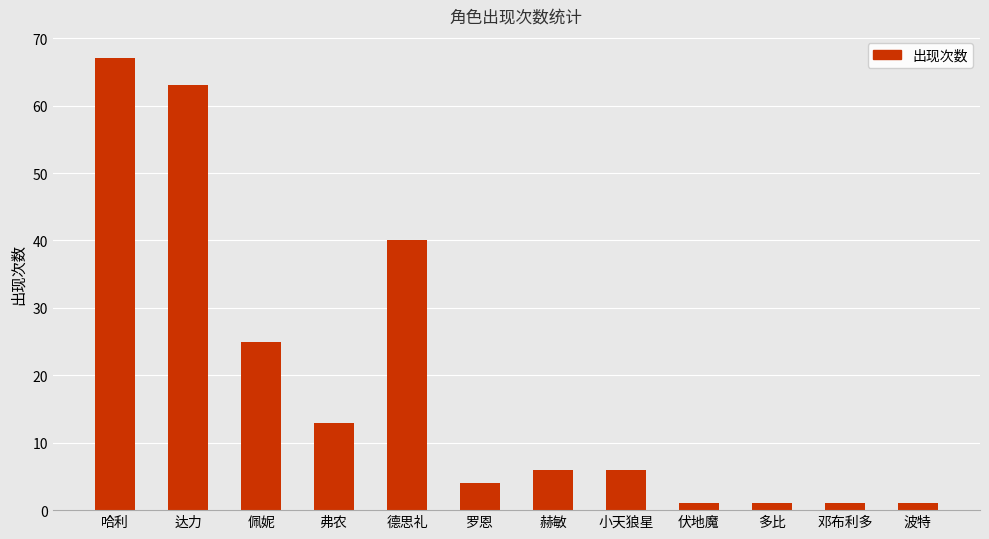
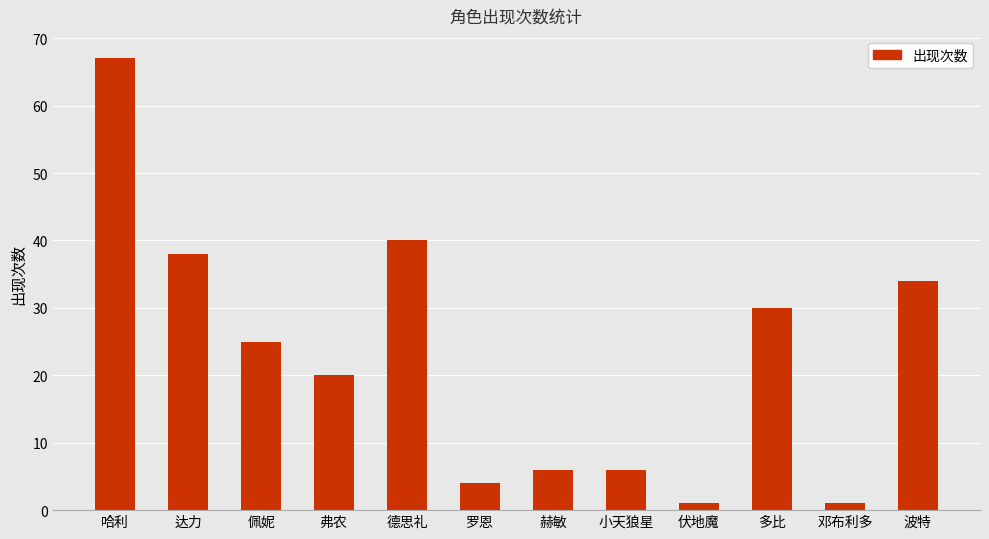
达力: 63 -> 38
弗农: 13 -> 20
多比: 1 -> 30
波特: 1 -> 34
